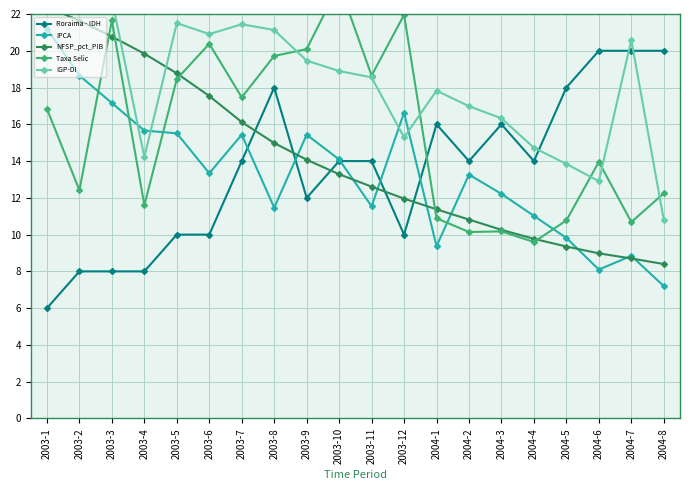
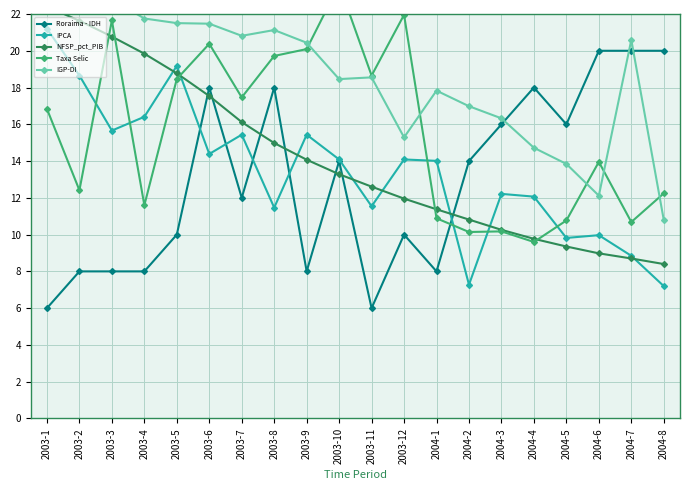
IPCA, 2003-3: 17.2 -> 15.7
IPCA, 2003-4: 15.7 -> 16.4
IGP-DI, 2003-4: 14.2 -> 21.8
IPCA, 2003-5: 15.5 -> 19.2
Roraima - IDH, 2003-6: 10.0 -> 18.0
IPCA, 2003-6: 13.3 -> 14.4
IGP-DI, 2003-6: 20.9 -> 21.5
Roraima - IDH, 2003-7: 14.0 -> 12.0
IGP-DI, 2003-7: 21.4 -> 20.8
Roraima - IDH, 2003-9: 12.0 -> 8.0
IGP-DI, 2003-9: 19.5 -> 20.4
IGP-DI, 2003-10: 18.9 -> 18.5
Roraima - IDH, 2003-11: 14.0 -> 6.0
IPCA, 2003-12: 16.6 -> 14.1
Roraima - IDH, 2004-1: 16.0 -> 8.0
IPCA, 2004-1: 9.4 -> 14.0
IPCA, 2004-2: 13.3 -> 7.3
Roraima - IDH, 2004-4: 14.0 -> 18.0
IPCA, 2004-4: 11.0 -> 12.1
Roraima - IDH, 2004-5: 18.0 -> 16.0
IPCA, 2004-6: 8.1 -> 10.0
IGP-DI, 2004-6: 12.9 -> 12.1
